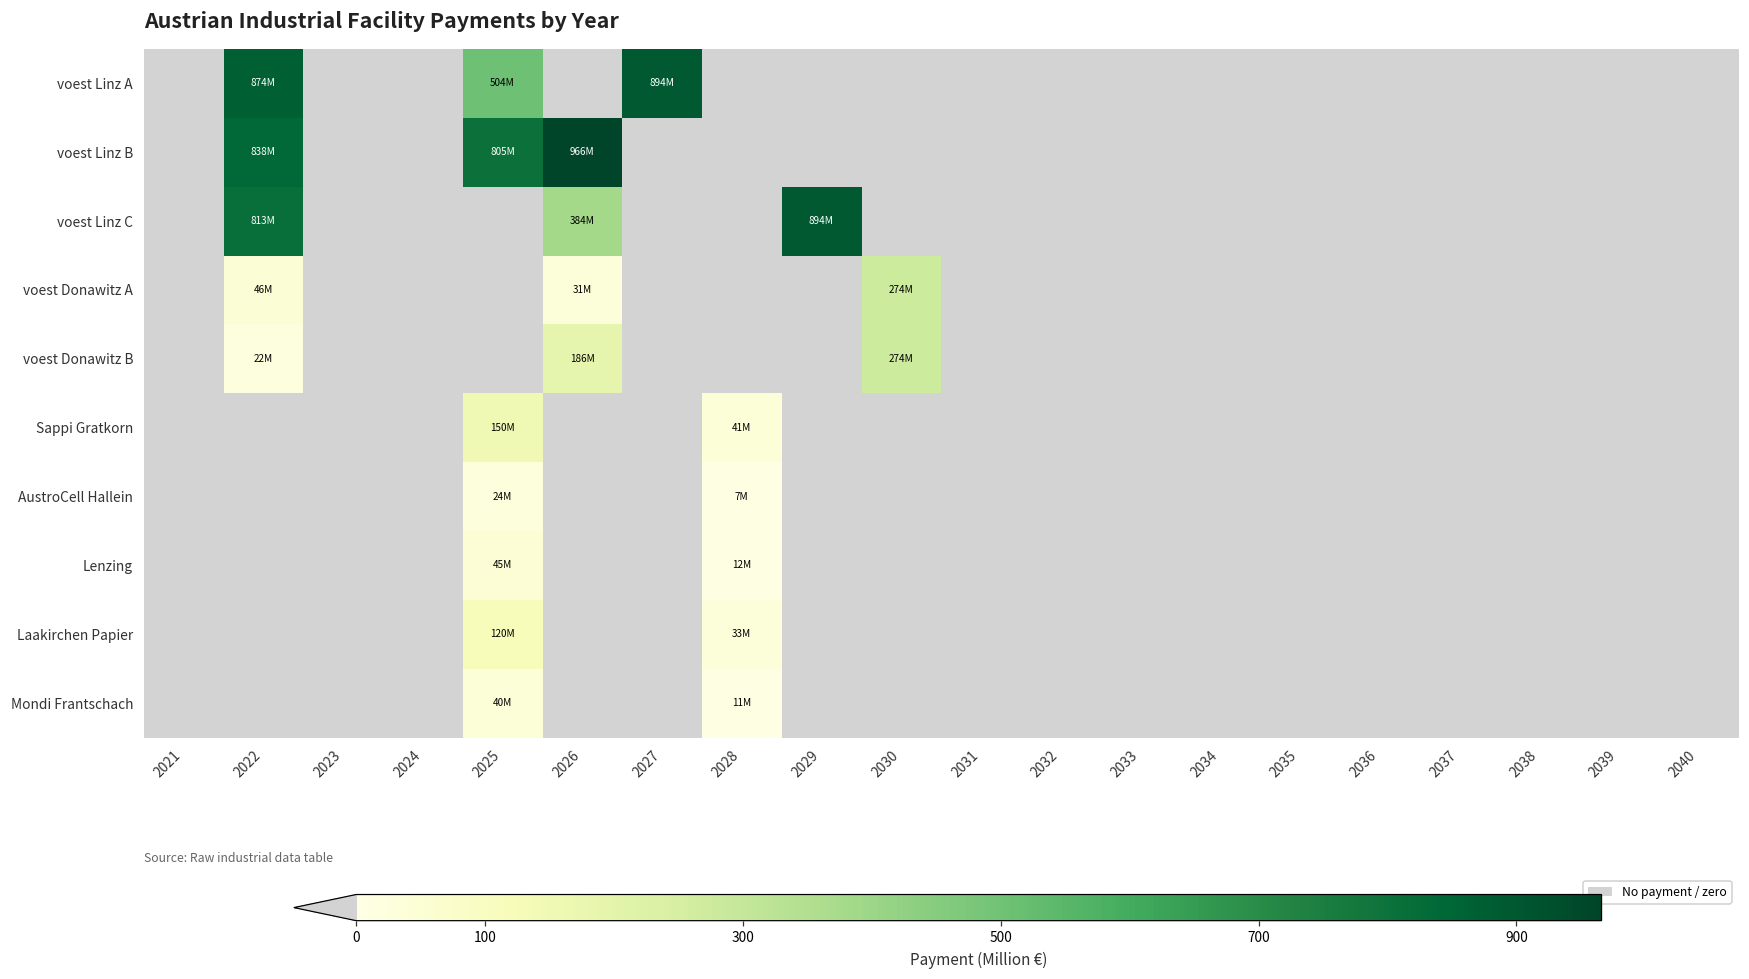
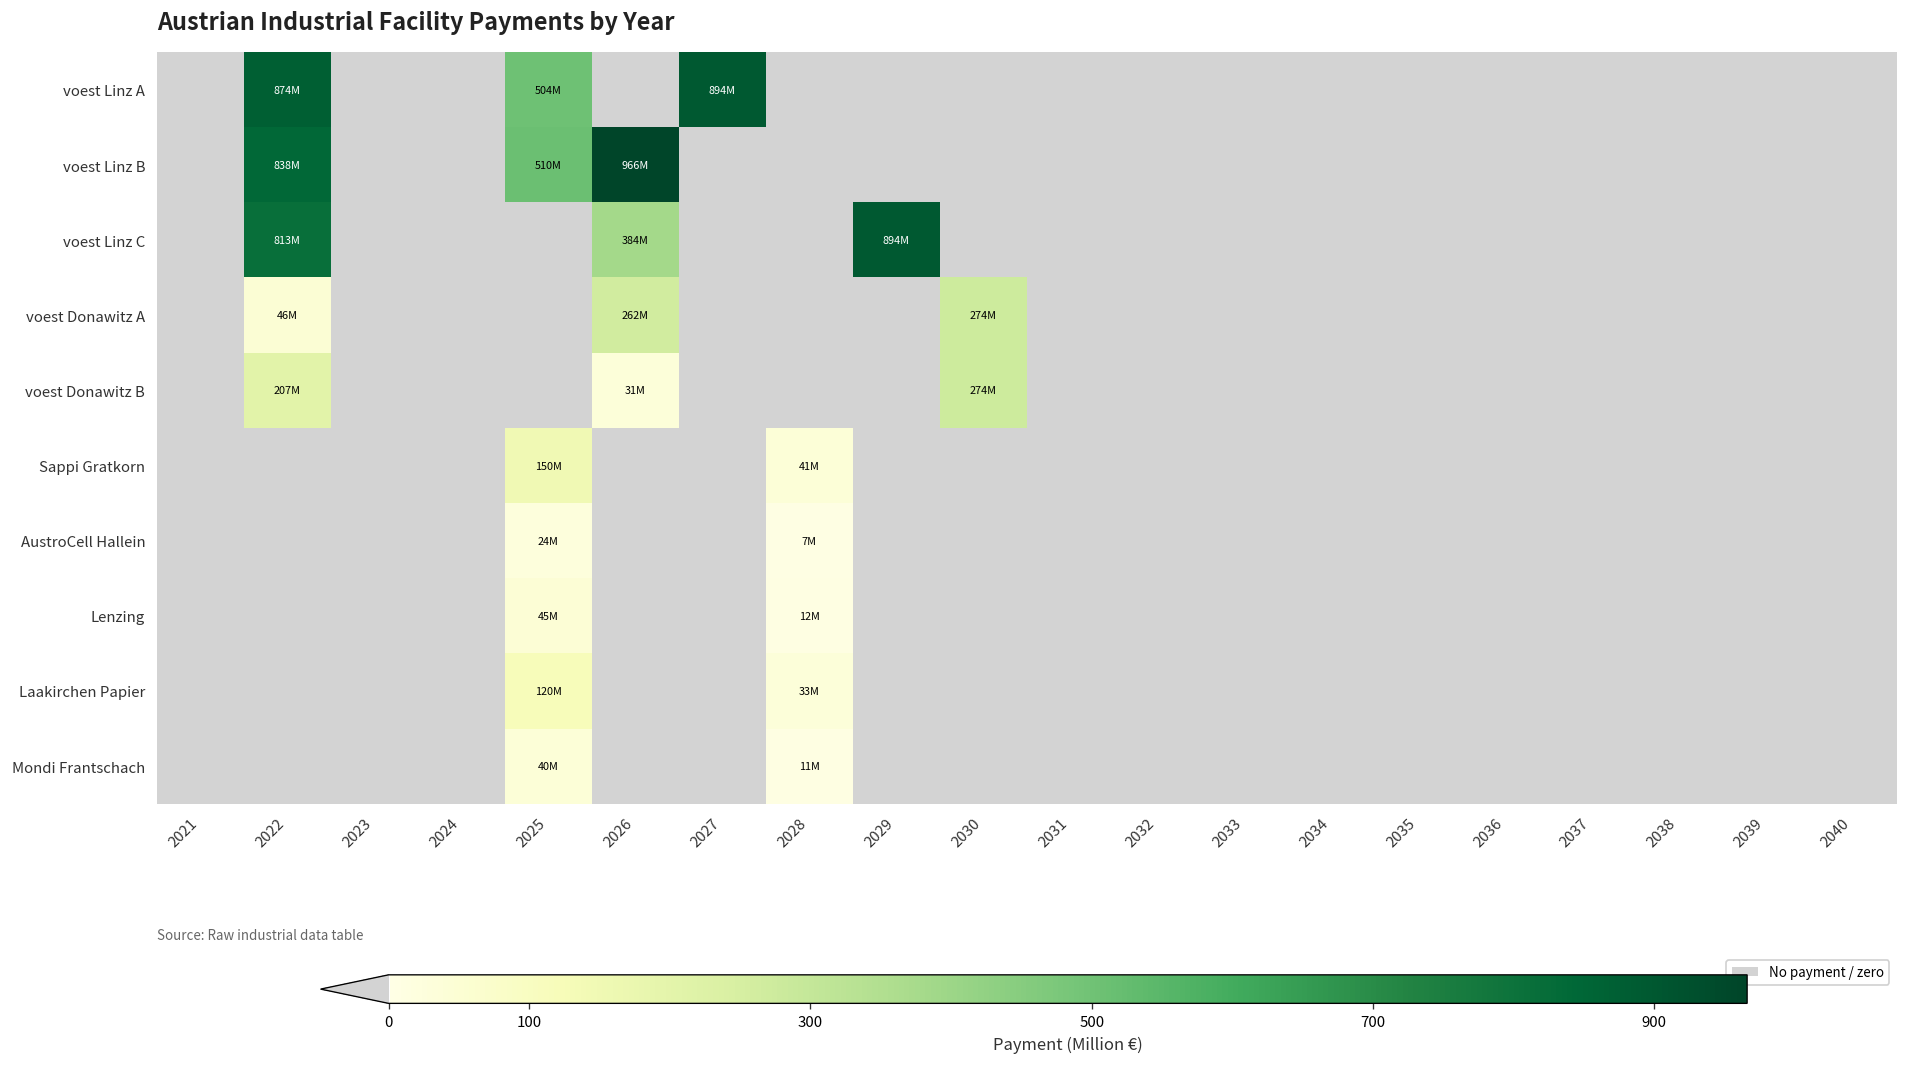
voest Linz B, 2025: 805M -> 510M
voest Donawitz A, 2026: 31M -> 262M
voest Donawitz B, 2022: 22M -> 207M
voest Donawitz B, 2026: 186M -> 31M
